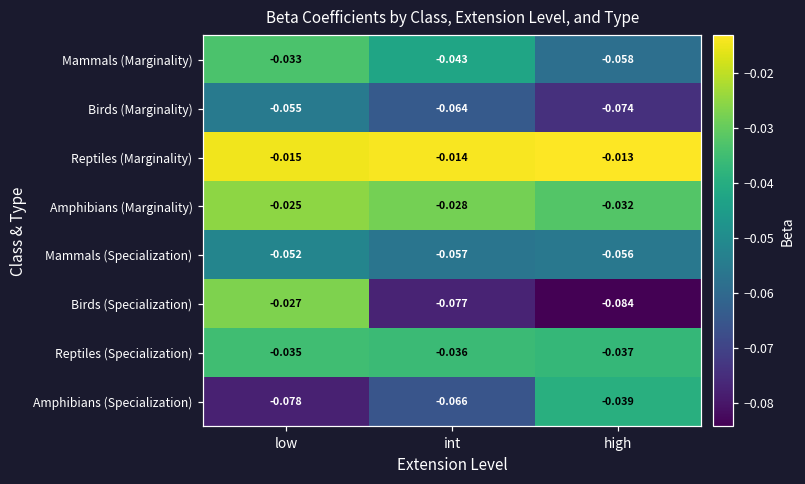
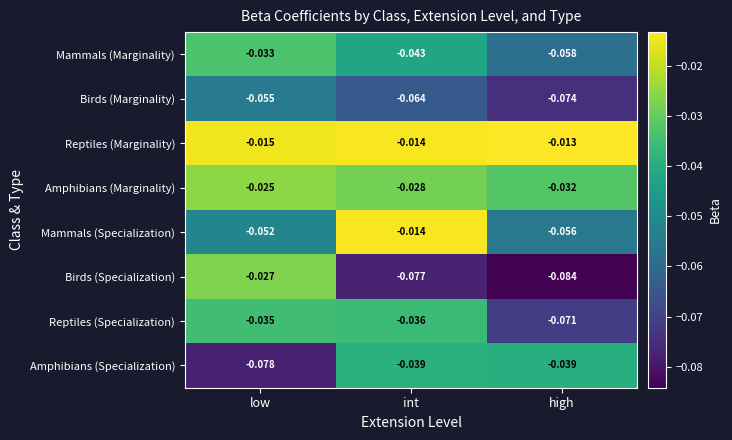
Mammals (Specialization), int: -0.057 -> -0.014
Reptiles (Specialization), high: -0.037 -> -0.071
Amphibians (Specialization), int: -0.066 -> -0.039
